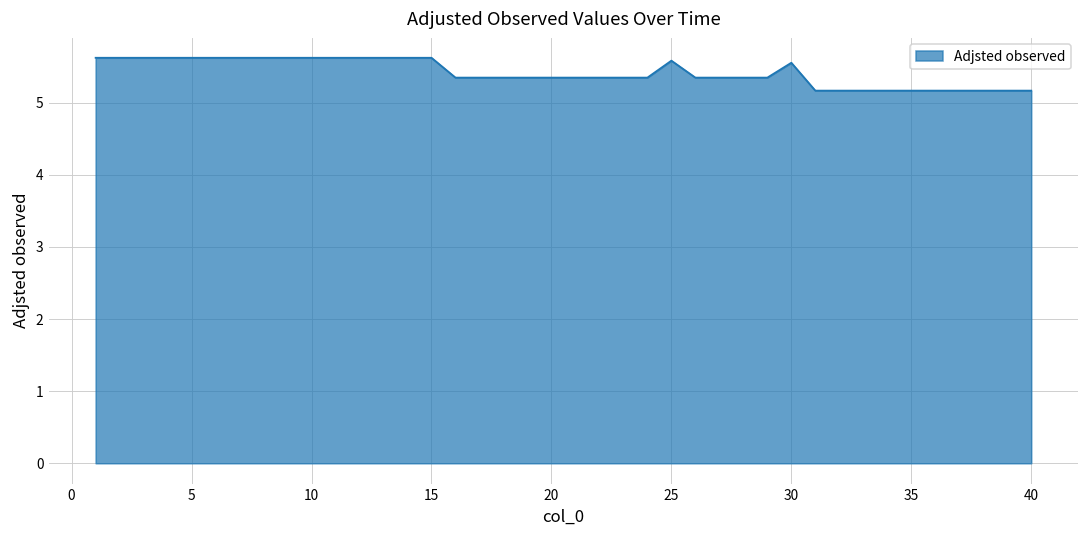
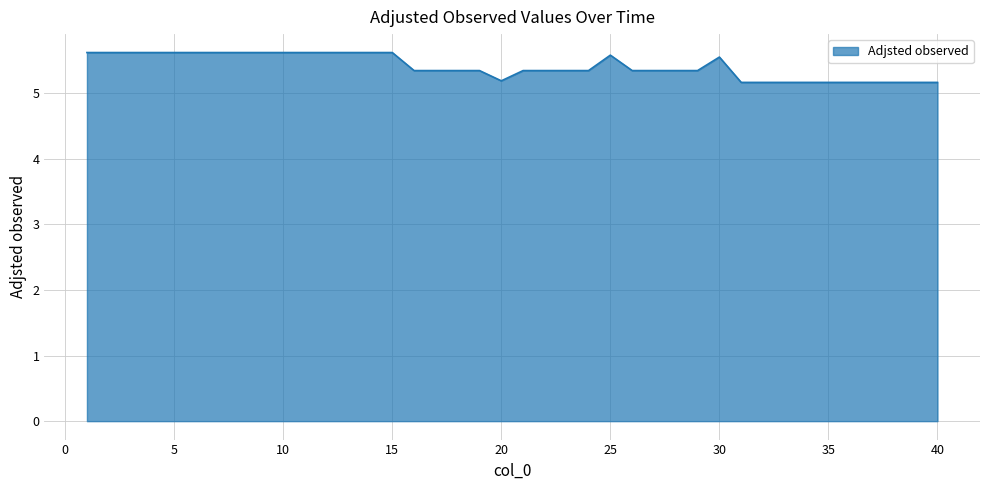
20: 5.3 -> 5.2
